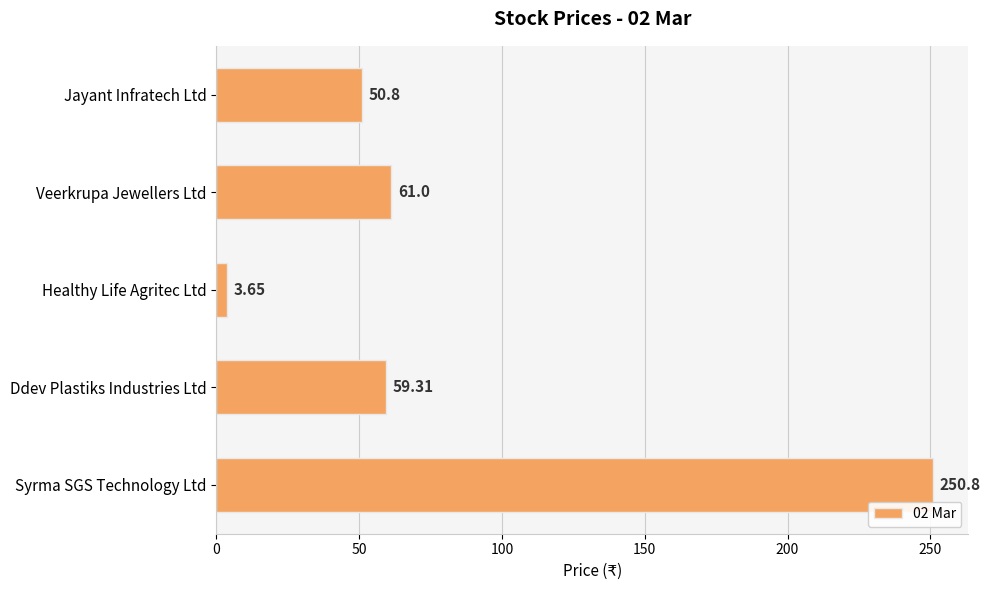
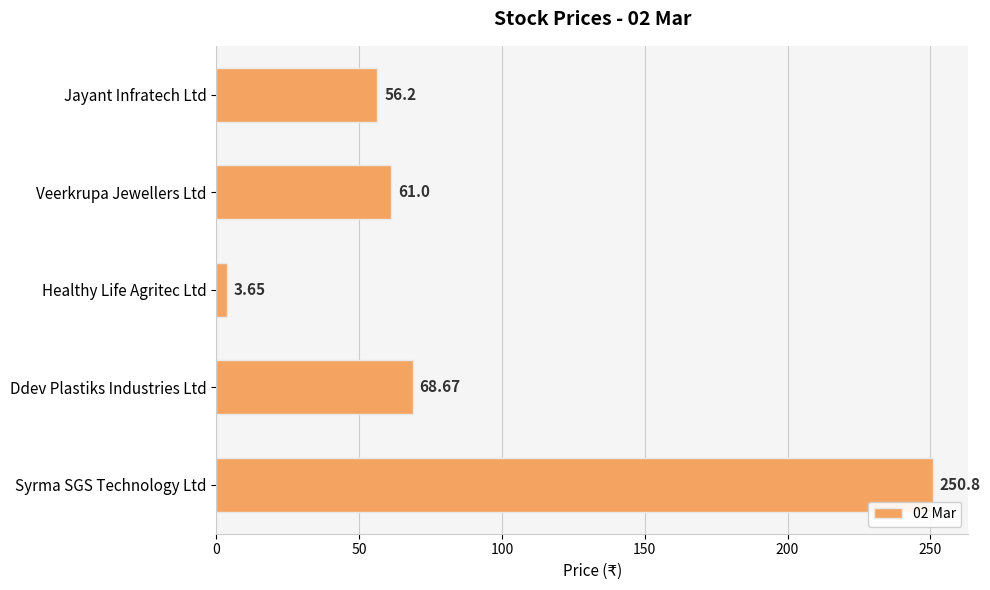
Jayant Infratech Ltd: 50.8 -> 56.2
Ddev Plastiks Industries Ltd: 59.31 -> 68.67
